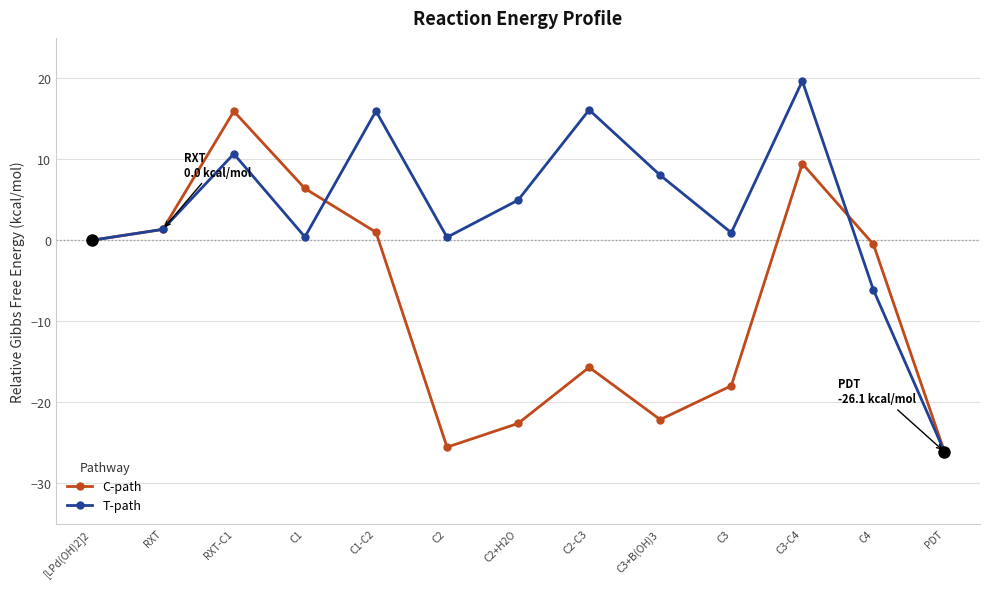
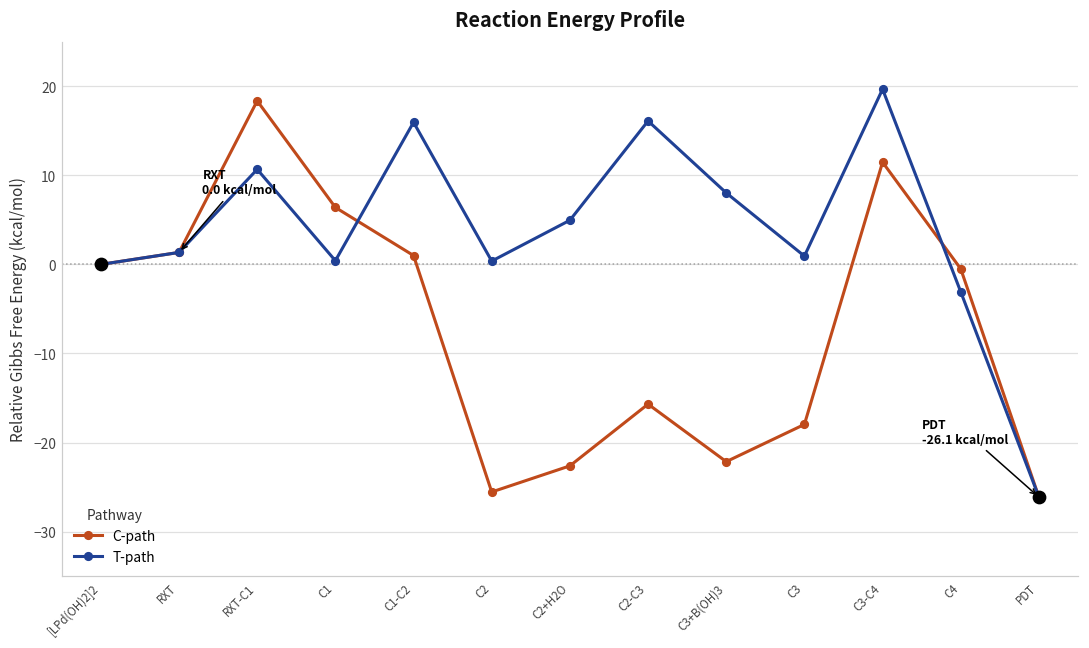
C-path, RXT-C1: 16 -> 18
C-path, C3-C4: 9 -> 11
T-path, C4: -6 -> -3
